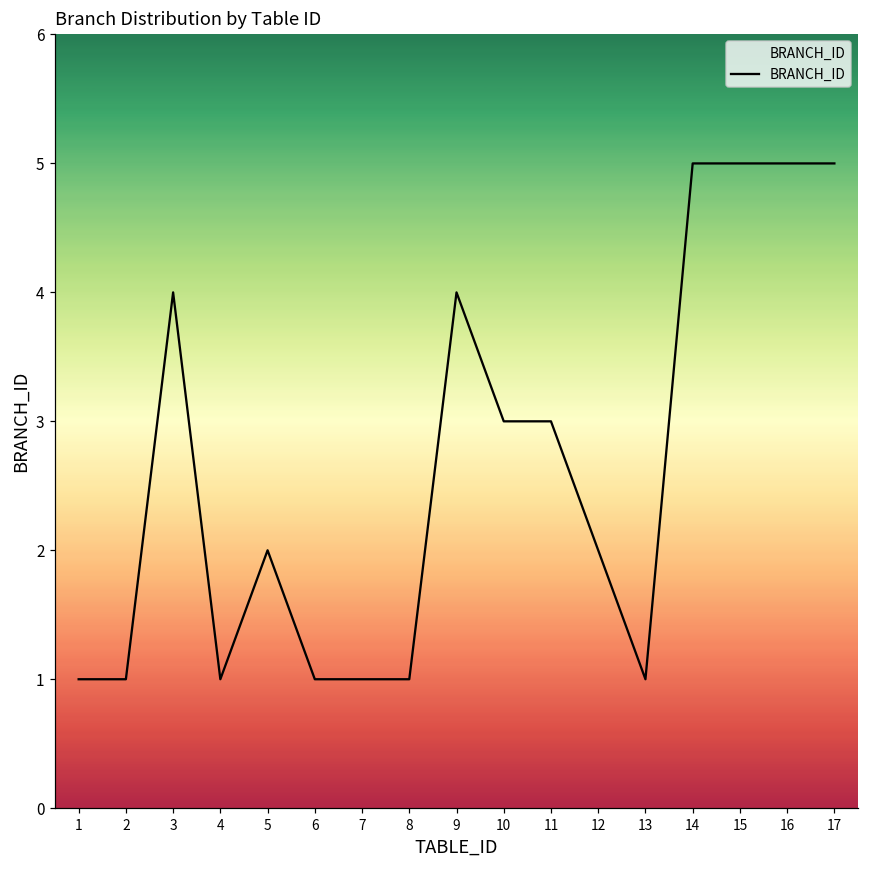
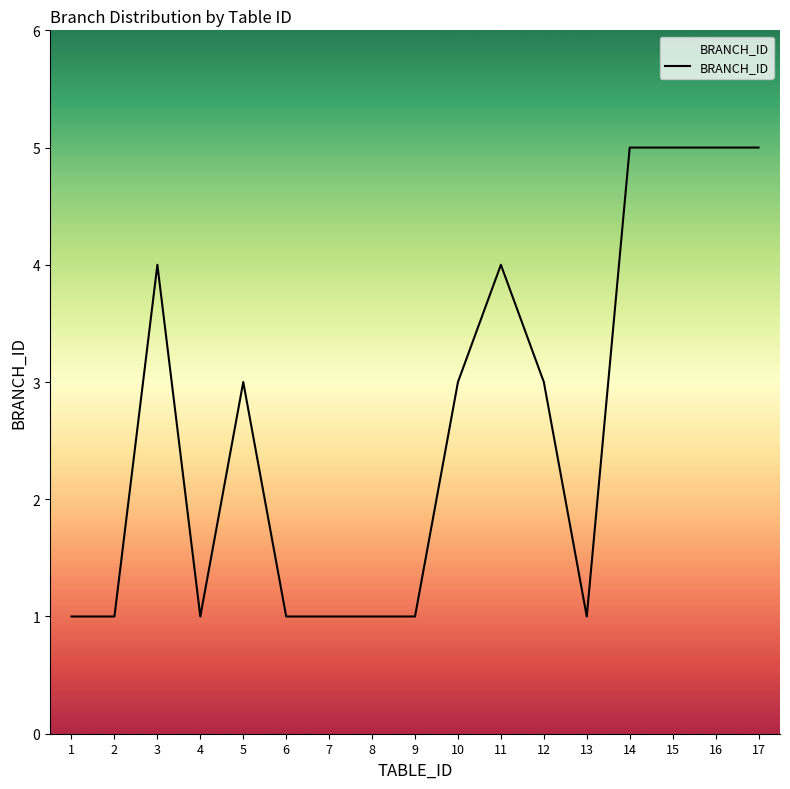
5: 2 -> 3
9: 4 -> 1
11: 3 -> 4
12: 2 -> 3
